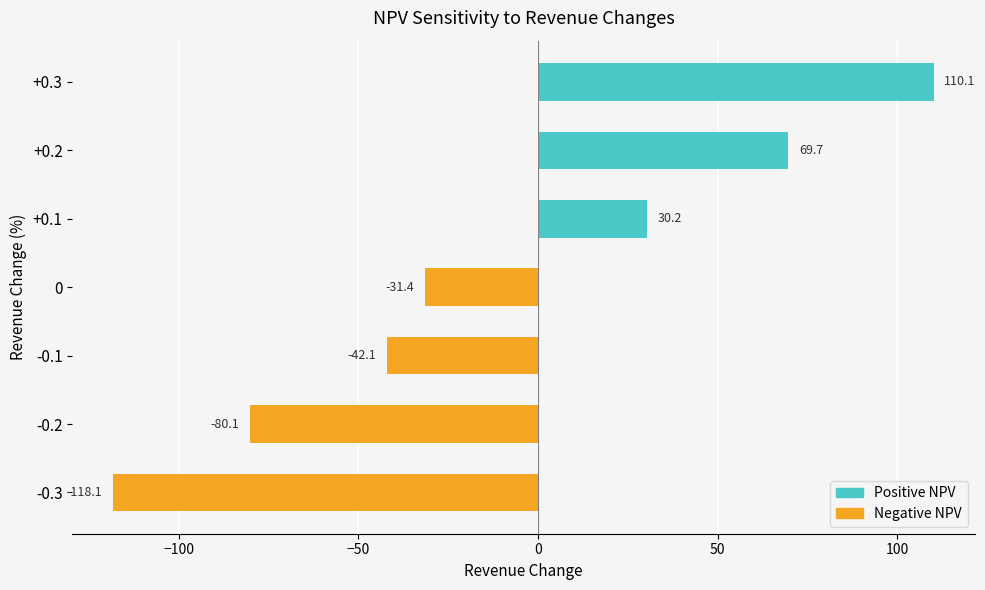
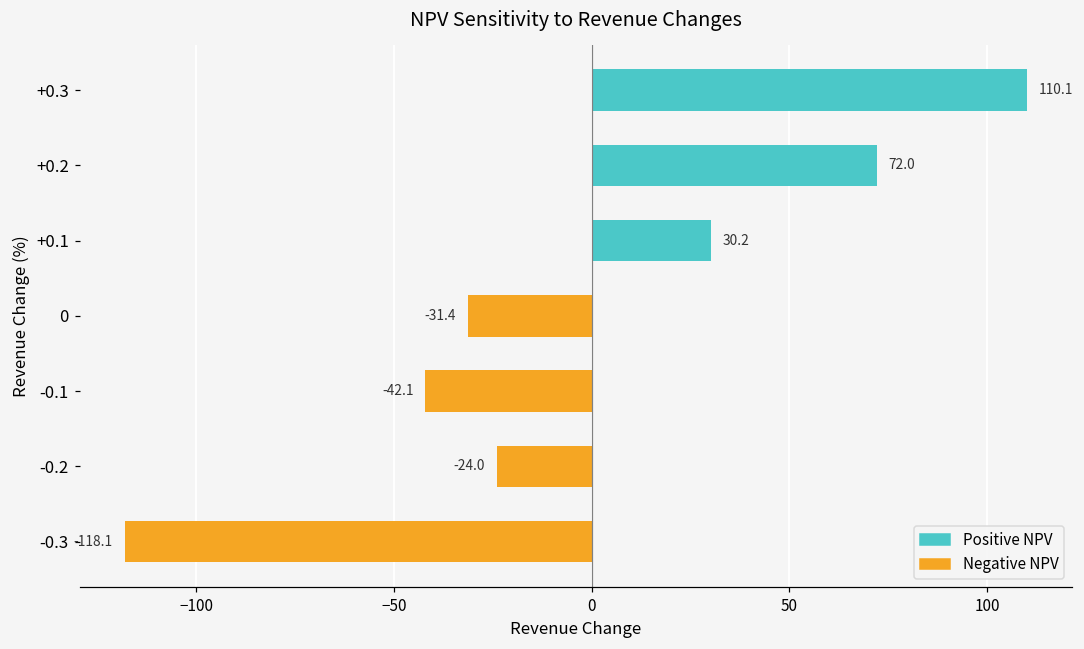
+0.2: 69.7 -> 72.0
-0.2: -80.1 -> -24.0
